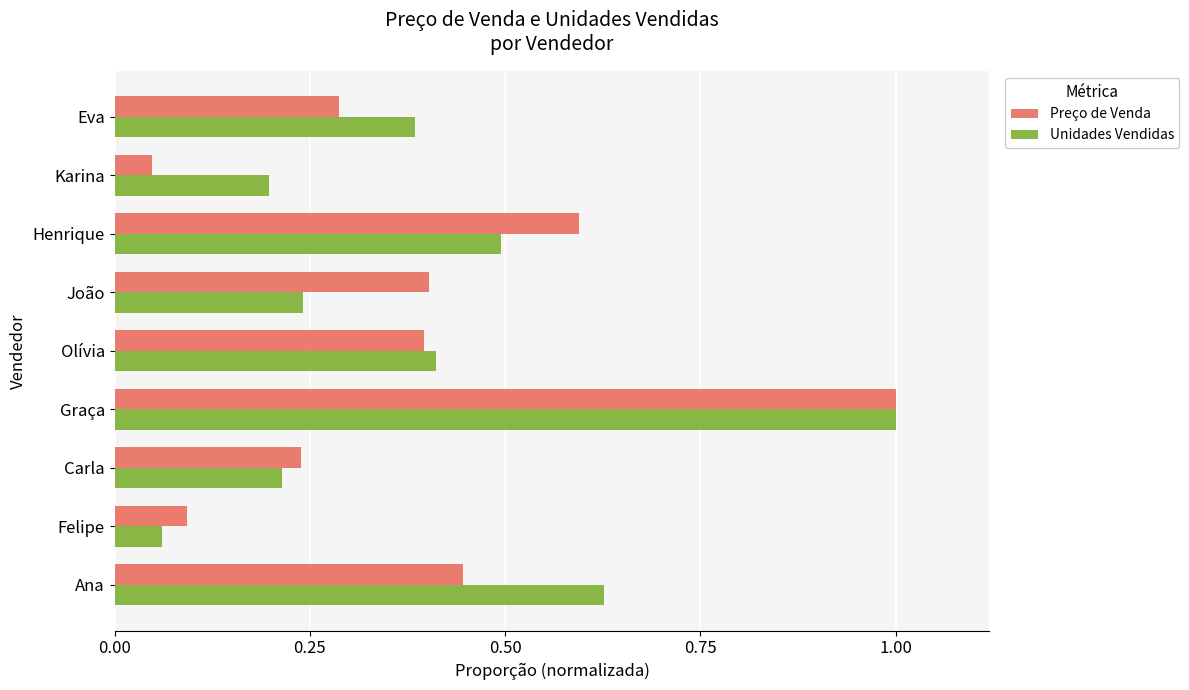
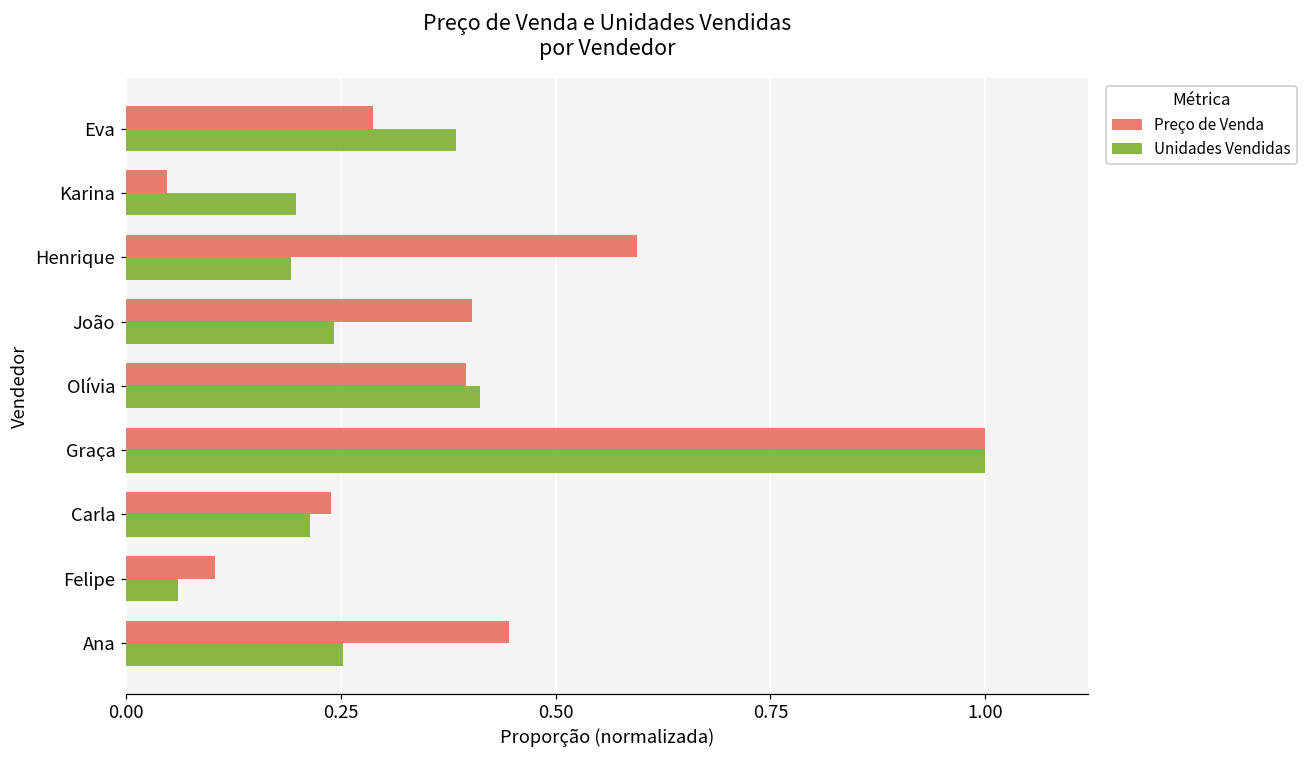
Unidades Vendidas, Henrique: 0.49 -> 0.19
Preço de Venda, Felipe: 0.09 -> 0.10
Unidades Vendidas, Ana: 0.63 -> 0.25
